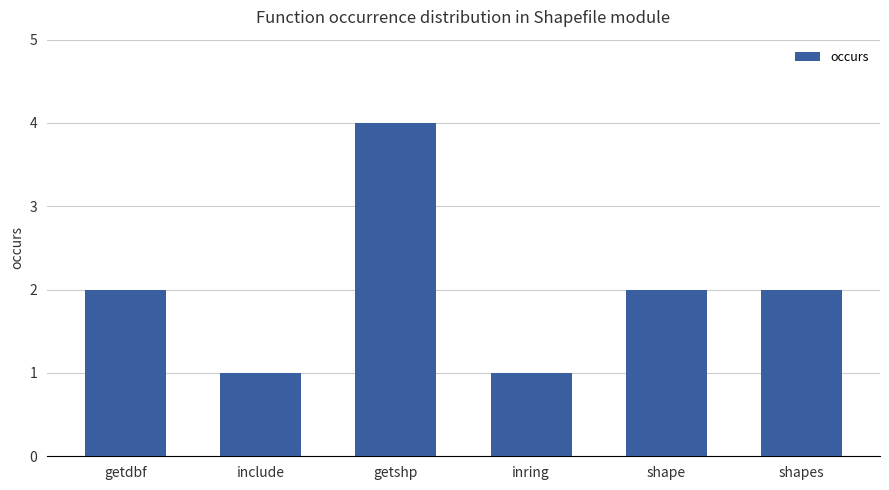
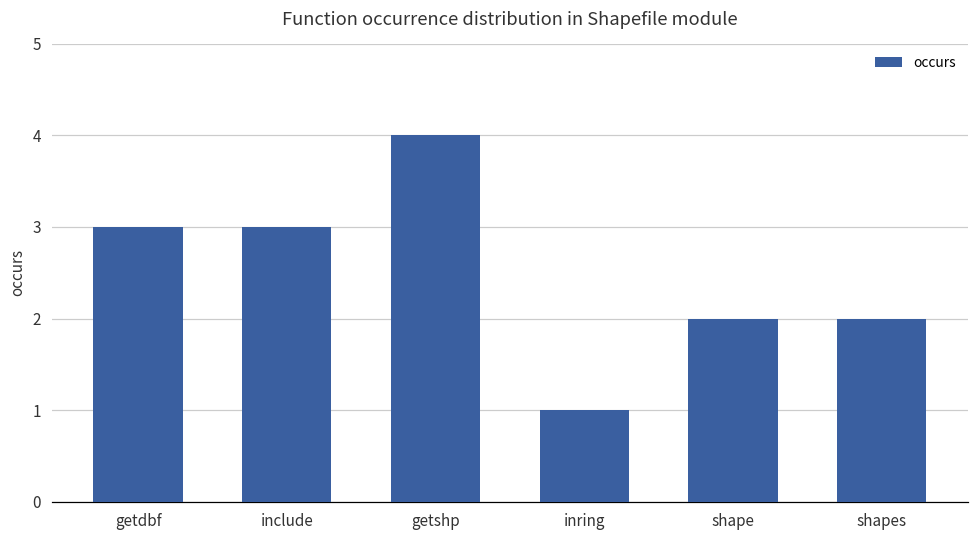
getdbf: 2 -> 3
include: 1 -> 3
